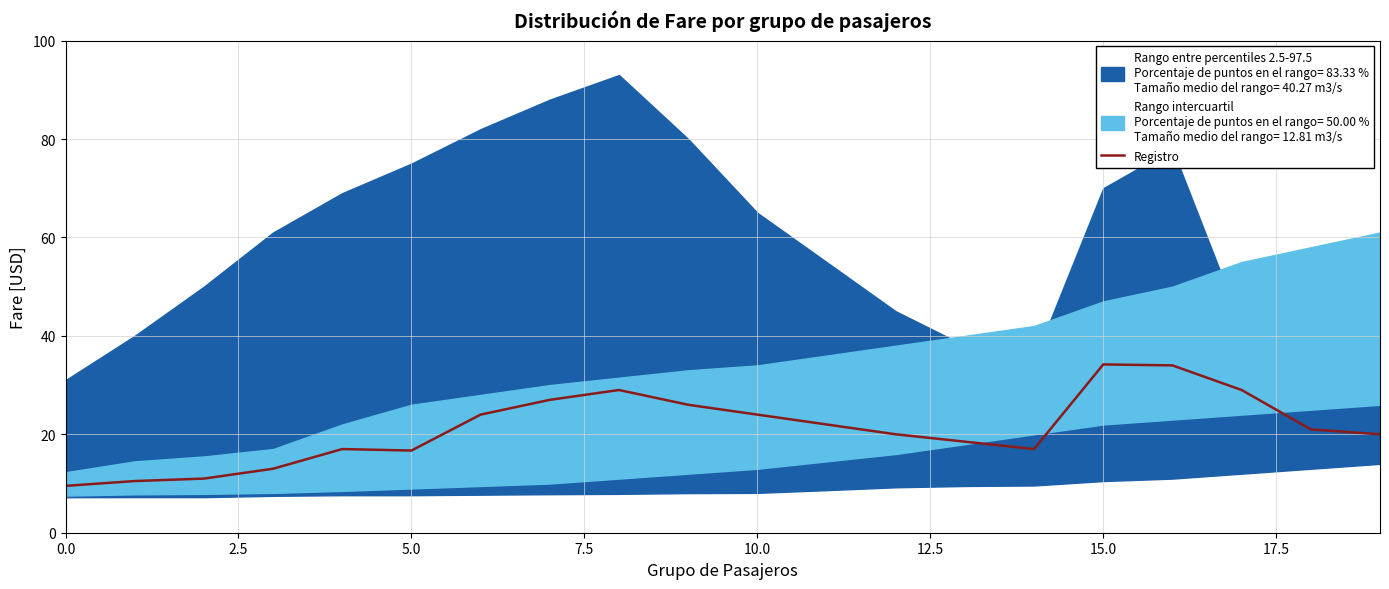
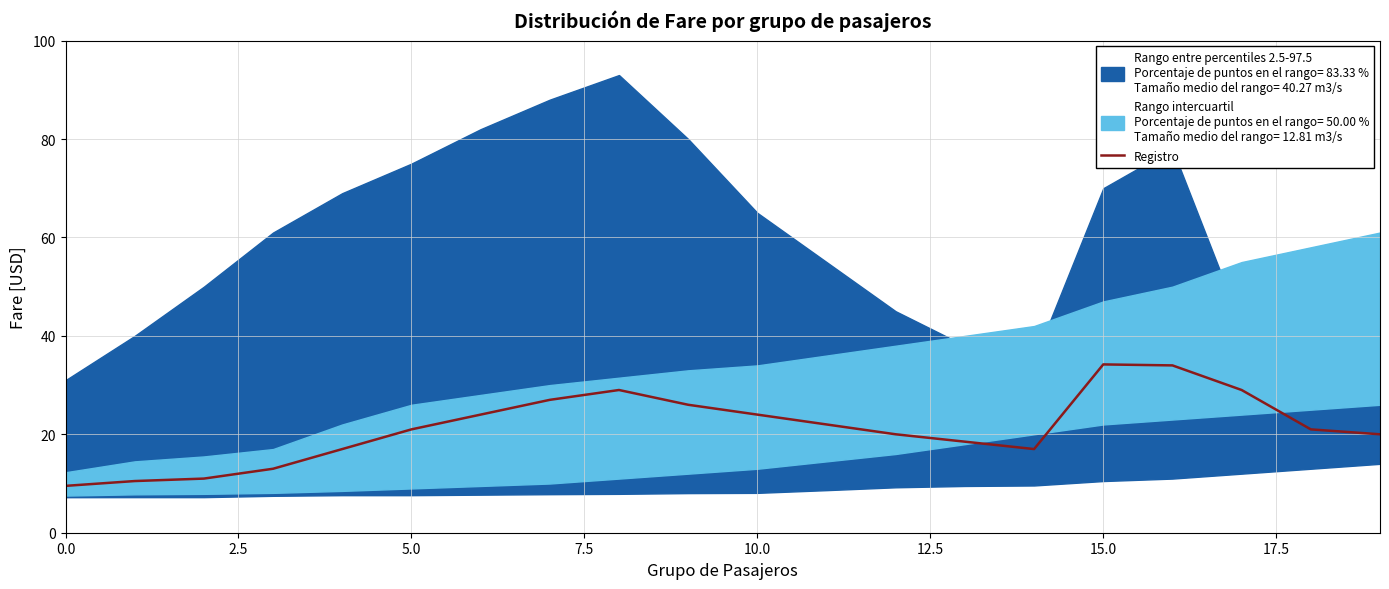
Registro, 5.0: 17 -> 21
